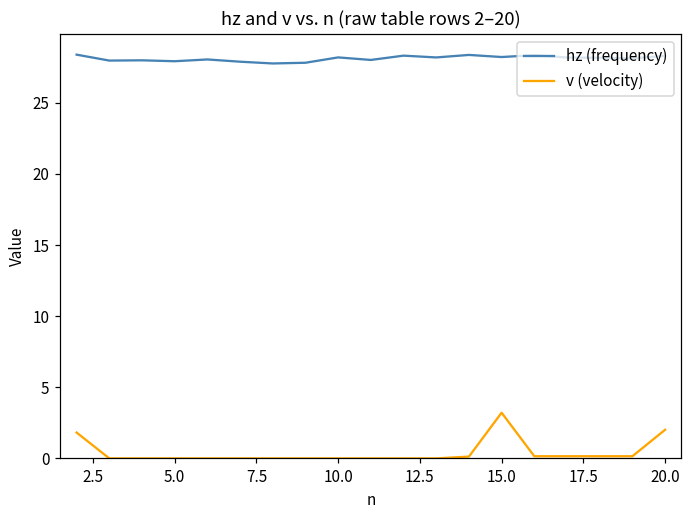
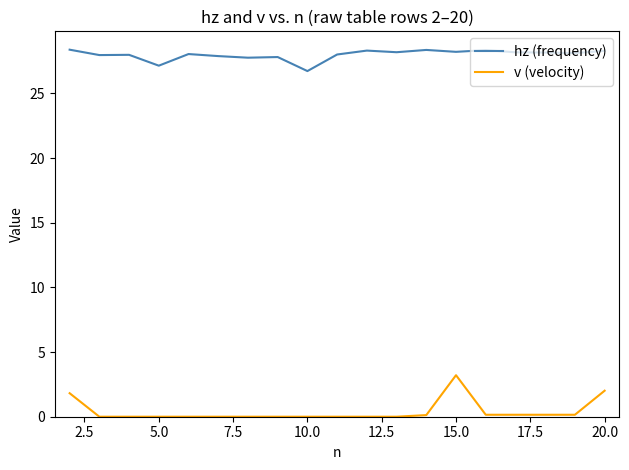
hz (frequency), 5.0: 27.9 -> 27.1
hz (frequency), 10.0: 28.2 -> 26.7
